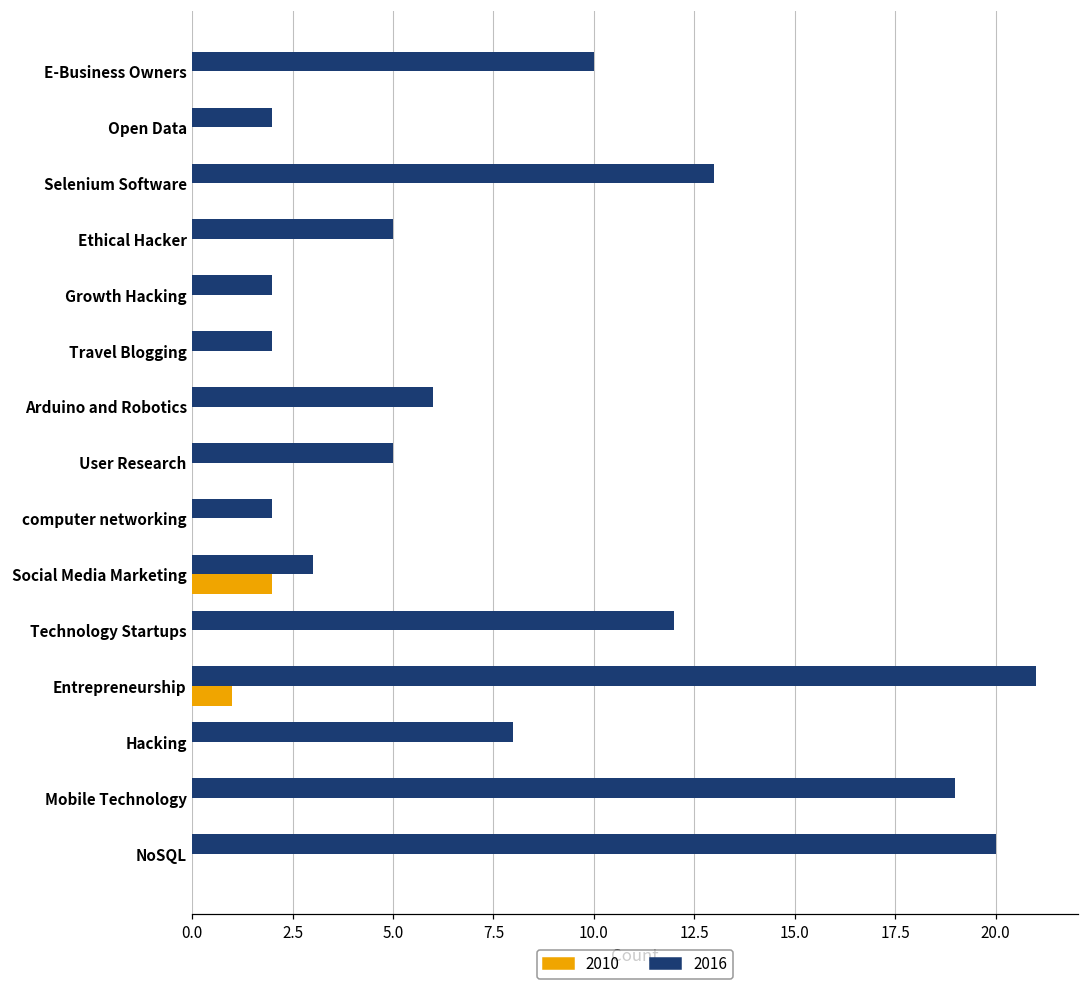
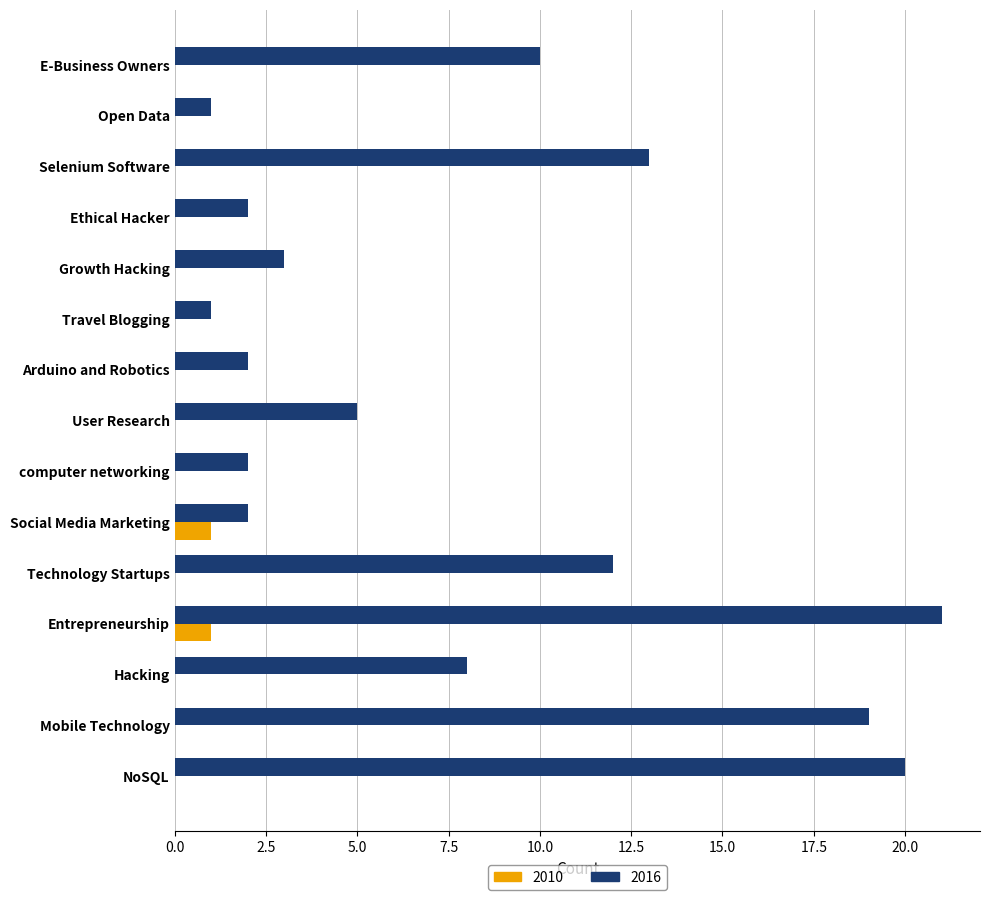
2016, Open Data: 2 -> 1
2016, Ethical Hacker: 5 -> 2
2016, Growth Hacking: 2 -> 3
2016, Travel Blogging: 2 -> 1
2016, Arduino and Robotics: 6 -> 2
2016, Social Media Marketing: 3 -> 2
2010, Social Media Marketing: 2 -> 1
